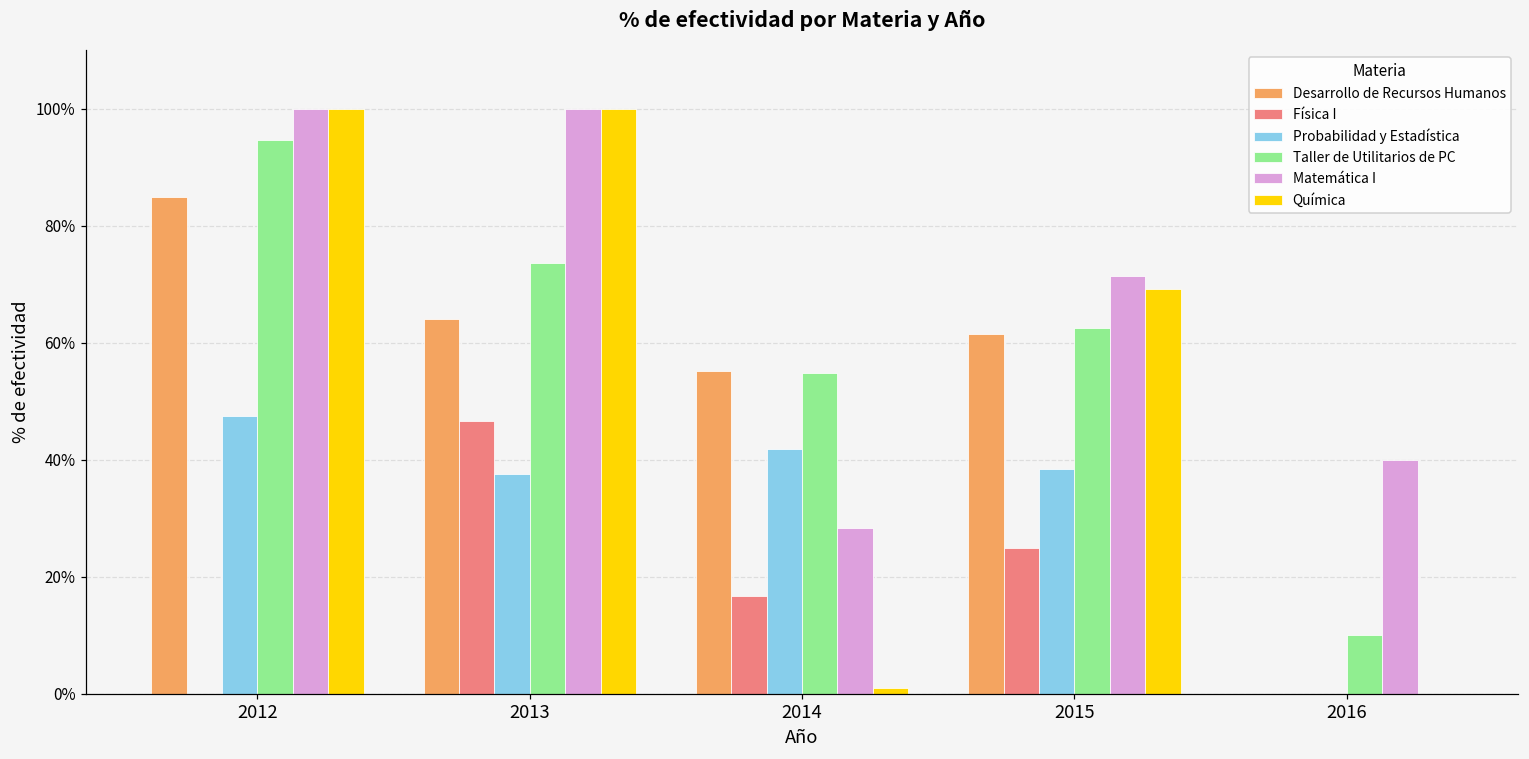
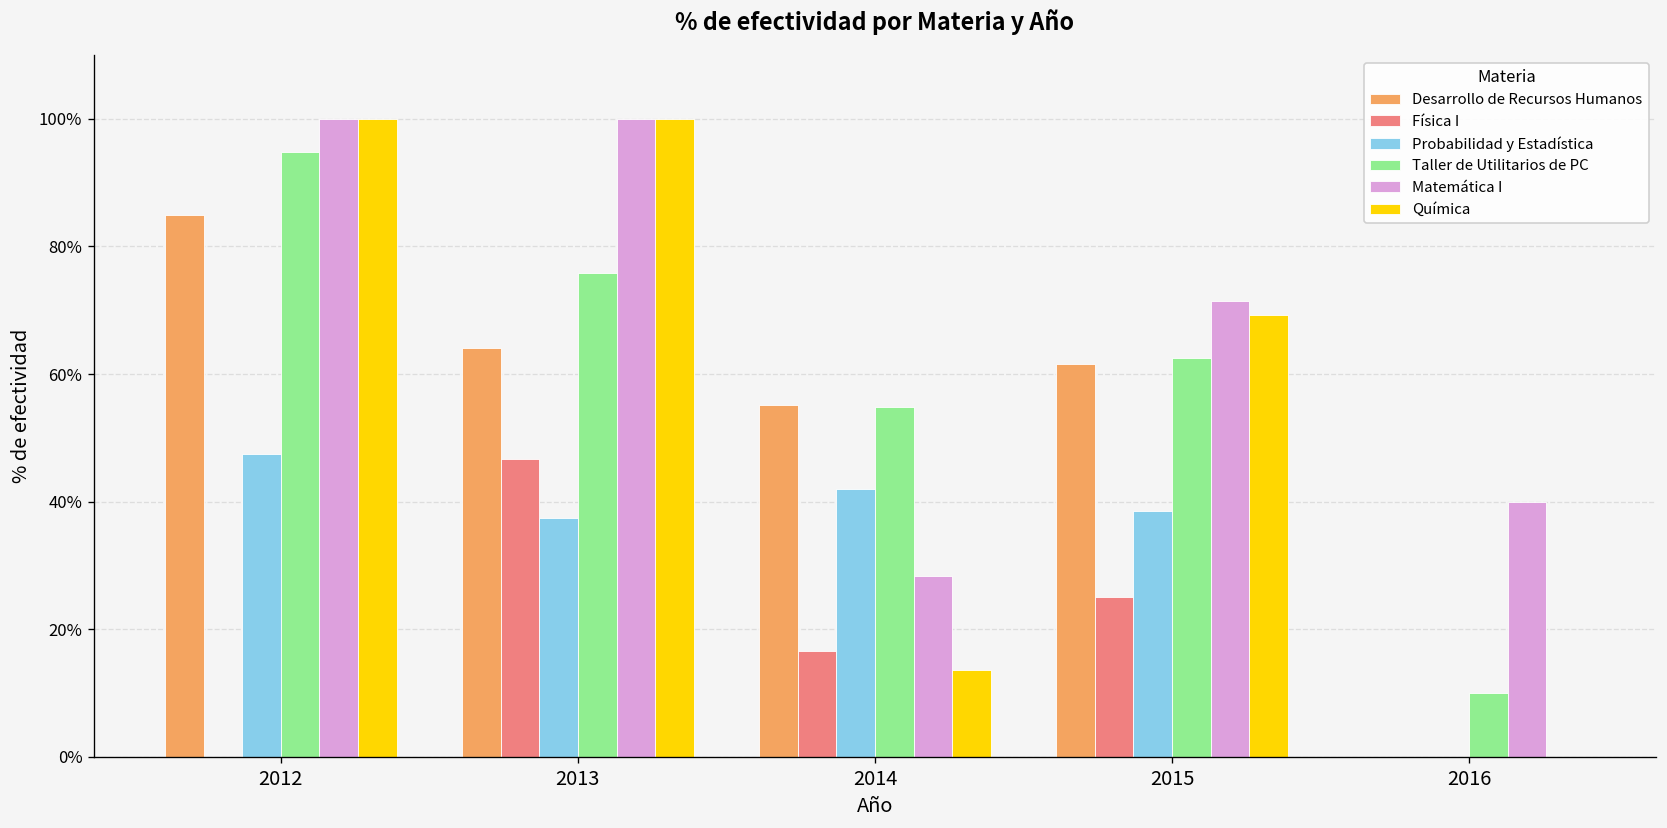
Taller de Utilitarios de PC, 2013: 74% -> 76%
Química, 2014: 1% -> 14%
